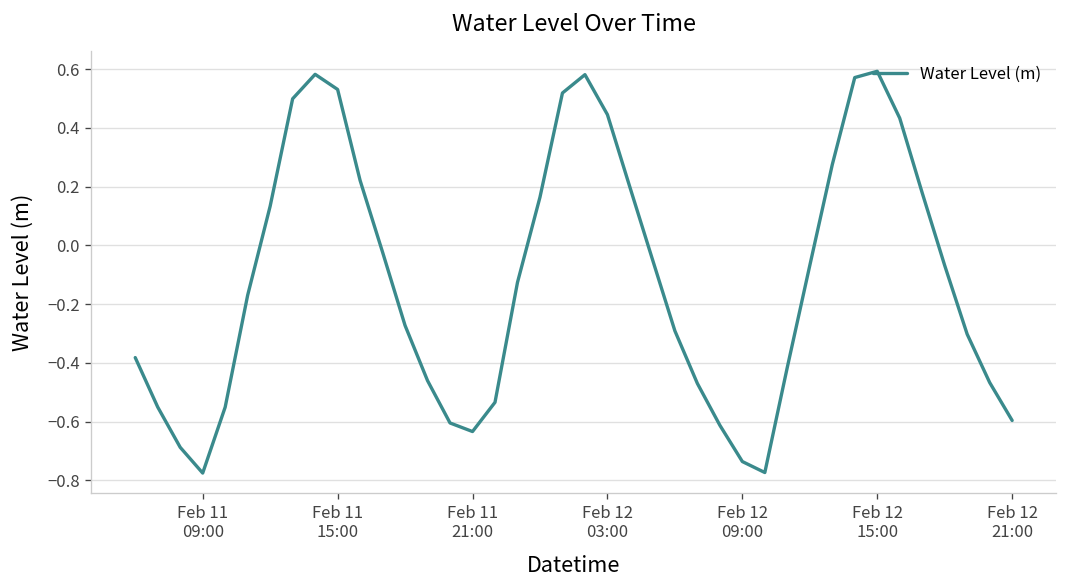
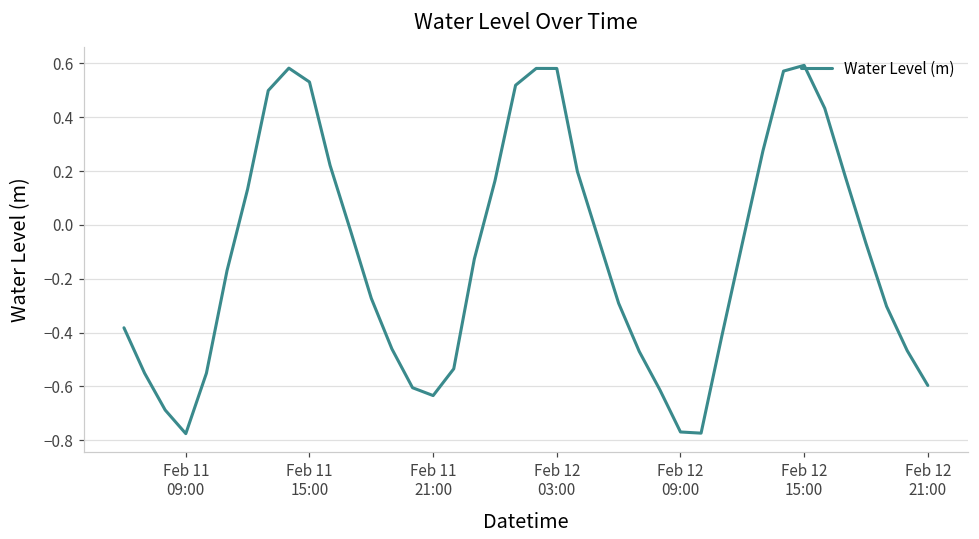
Feb 12 03:00: 0.44 -> 0.58
Feb 12 09:00: -0.74 -> -0.77
